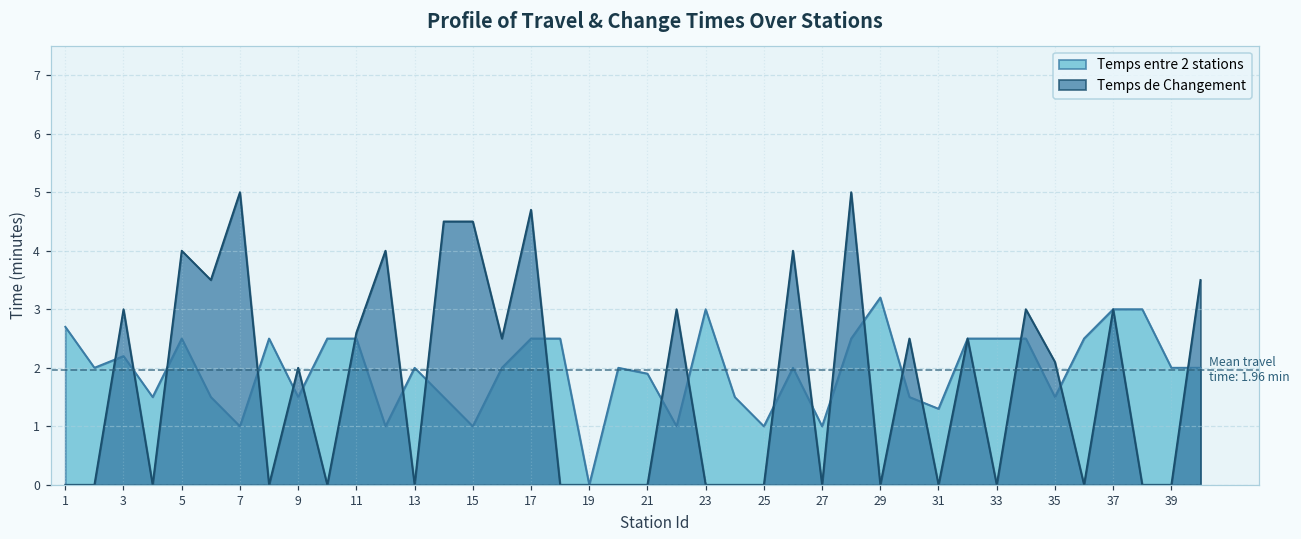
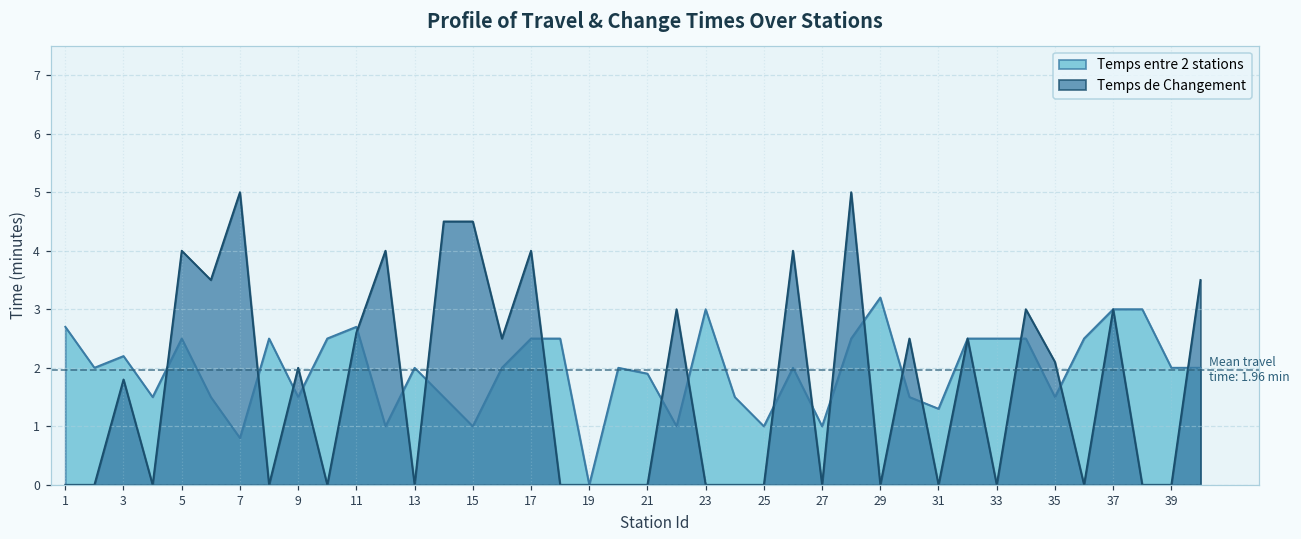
Temps de Changement, 3: 3.0 -> 1.8
Temps entre 2 stations, 7: 1.0 -> 0.8
Temps entre 2 stations, 11: 2.5 -> 2.7
Temps de Changement, 17: 4.7 -> 4.0
